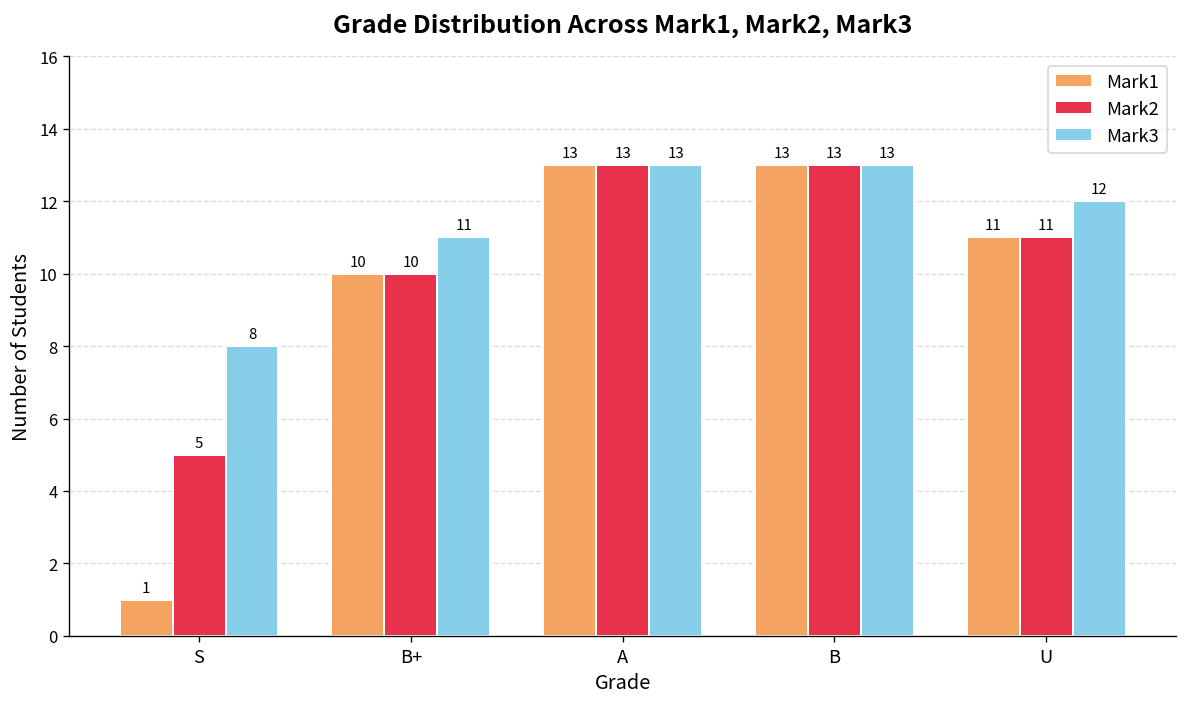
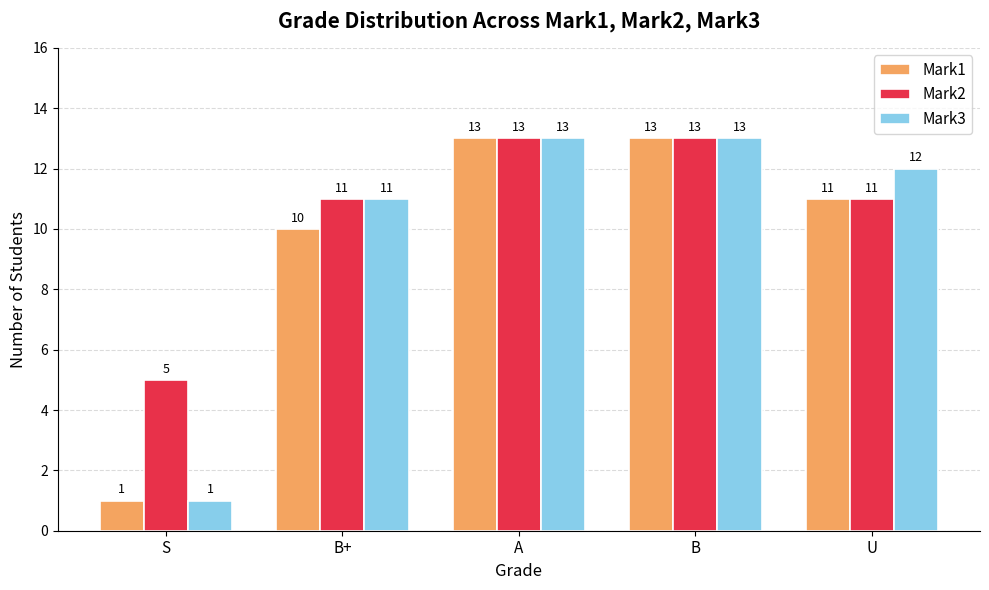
Mark3, S: 8 -> 1
Mark2, B+: 10 -> 11
